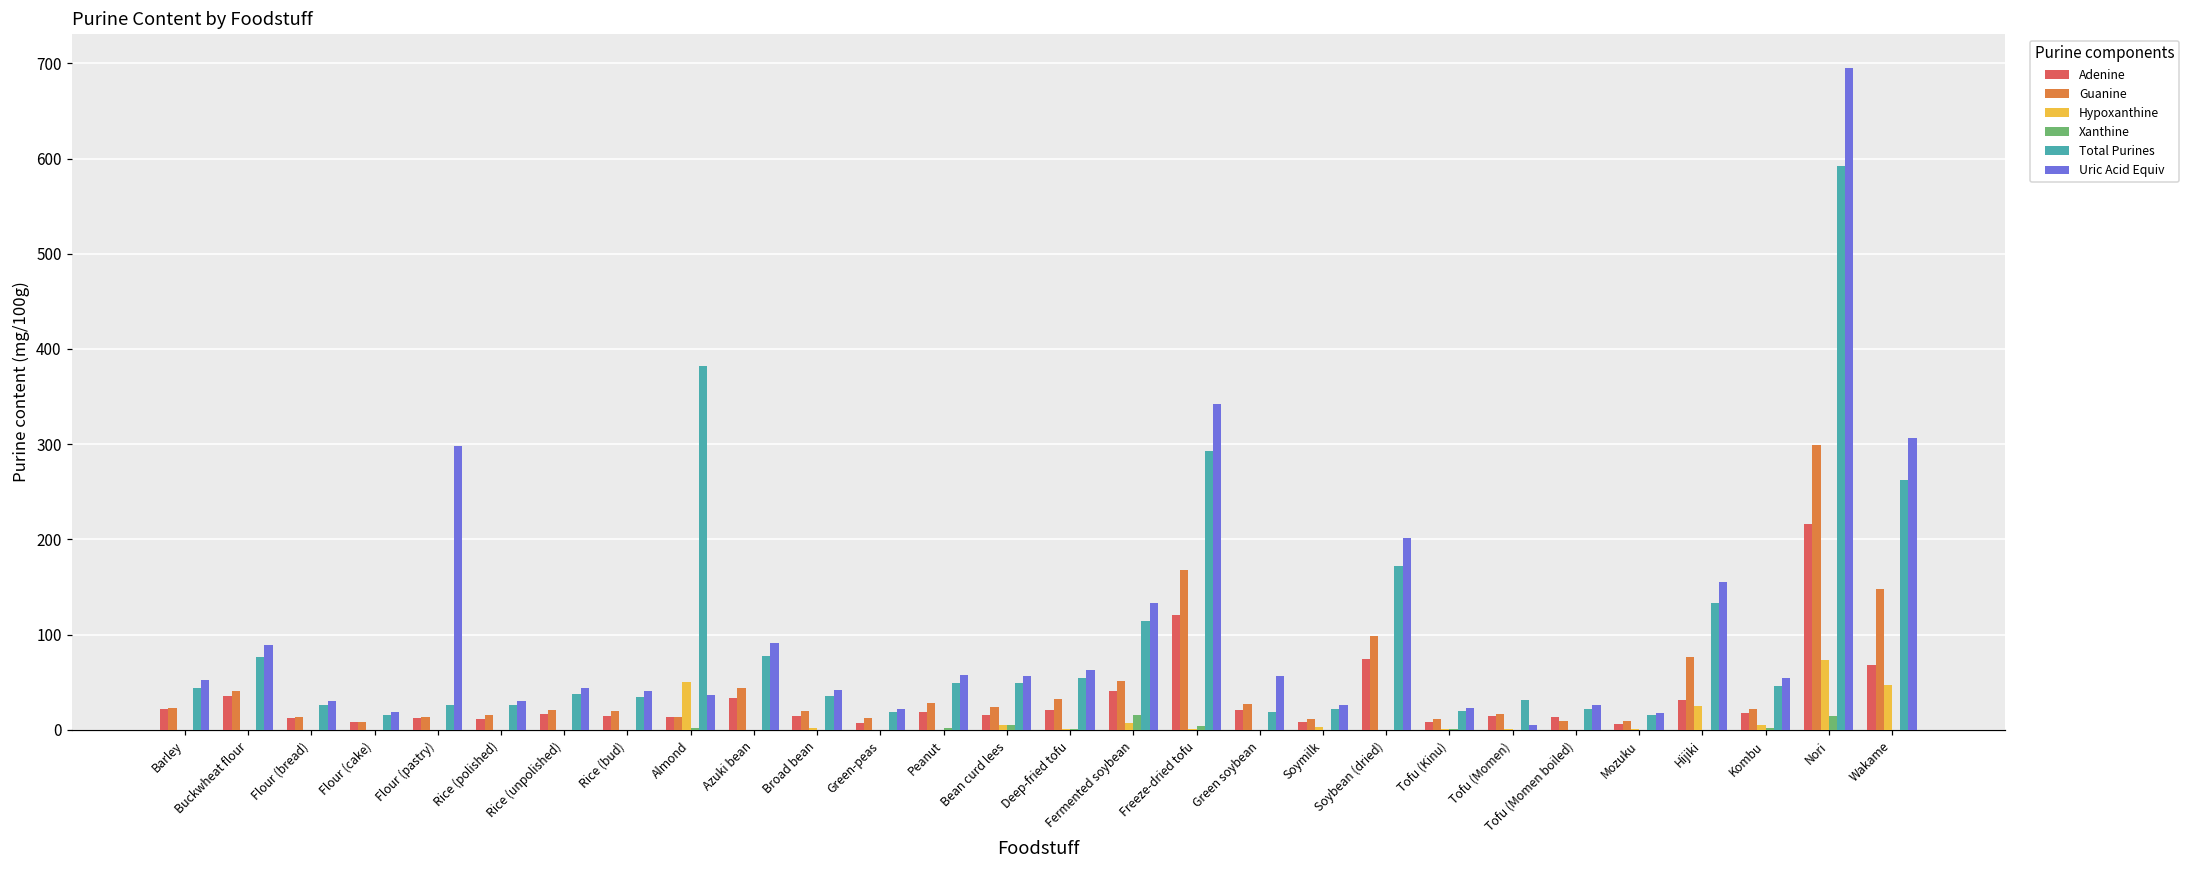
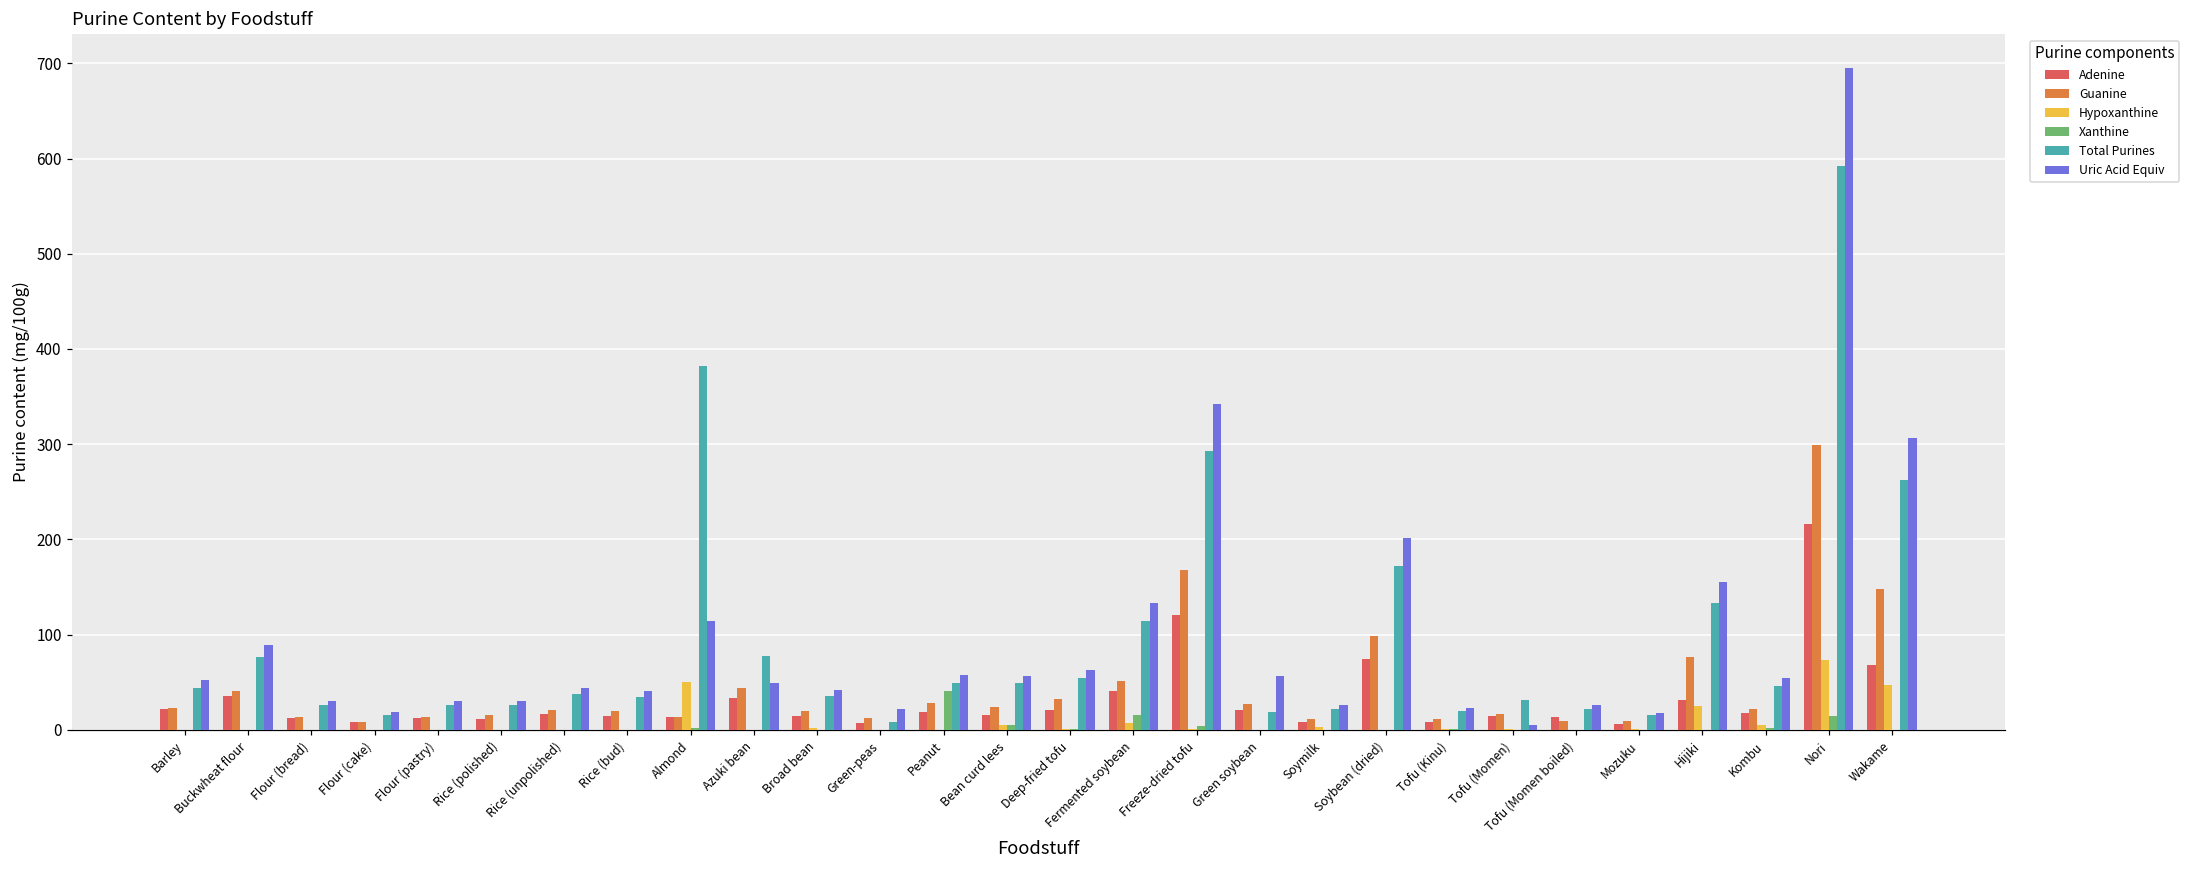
Uric Acid Equiv, Flour (pastry): 300 -> 30
Uric Acid Equiv, Almond: 40 -> 110
Uric Acid Equiv, Azuki bean: 90 -> 50
Total Purines, Green-peas: 20 -> 10
Xanthine, Peanut: 0 -> 40
